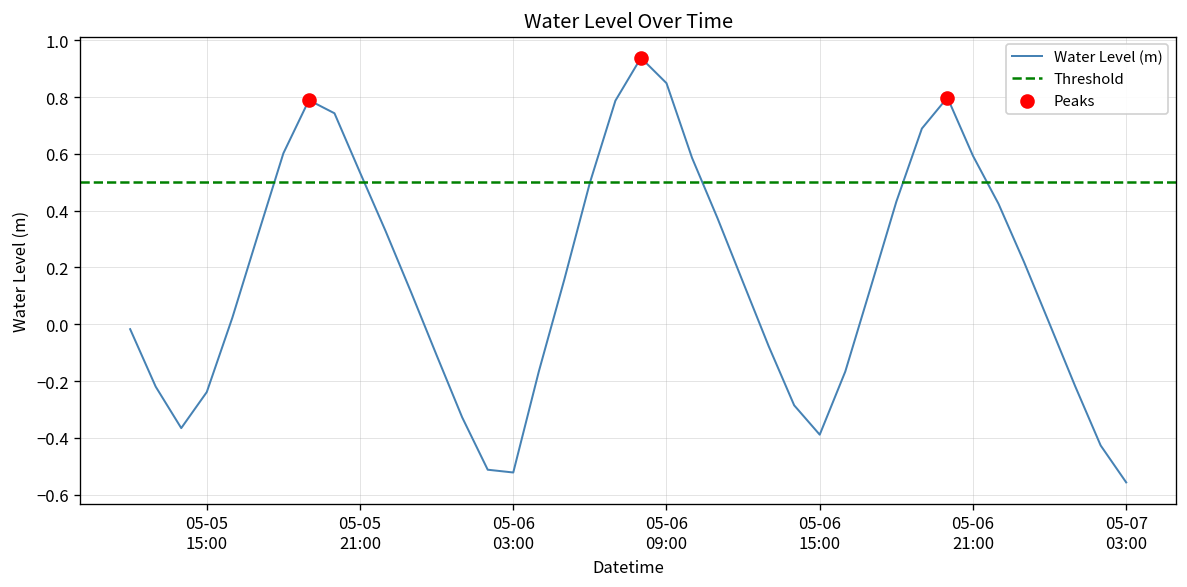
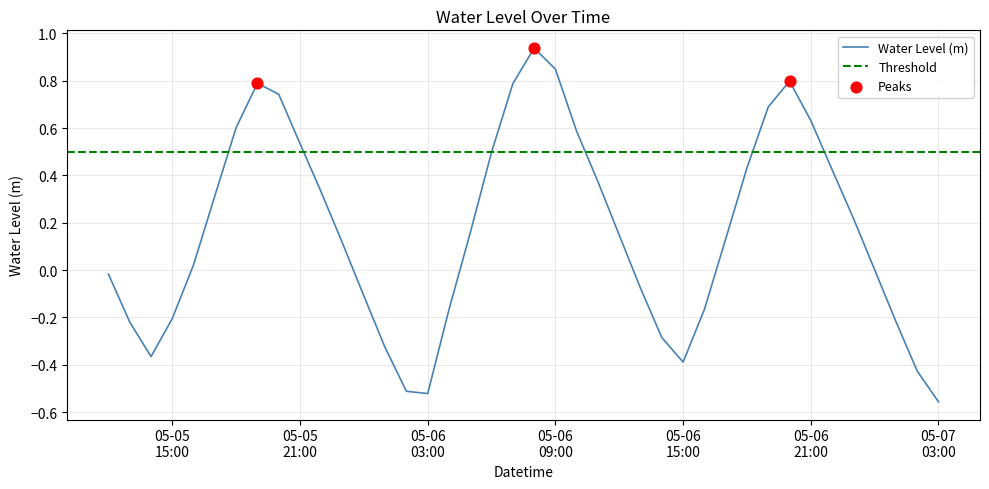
Water Level (m), 05-05 15:00: -0.24 -> -0.20
Water Level (m), 05-06 21:00: 0.59 -> 0.63
